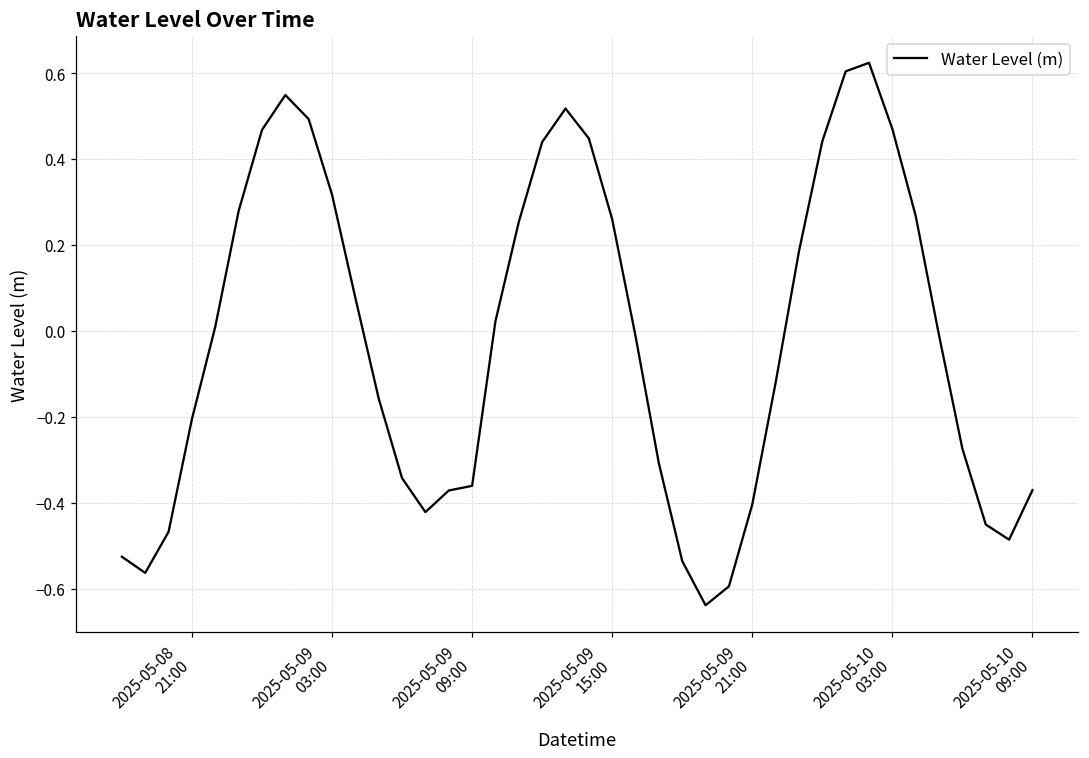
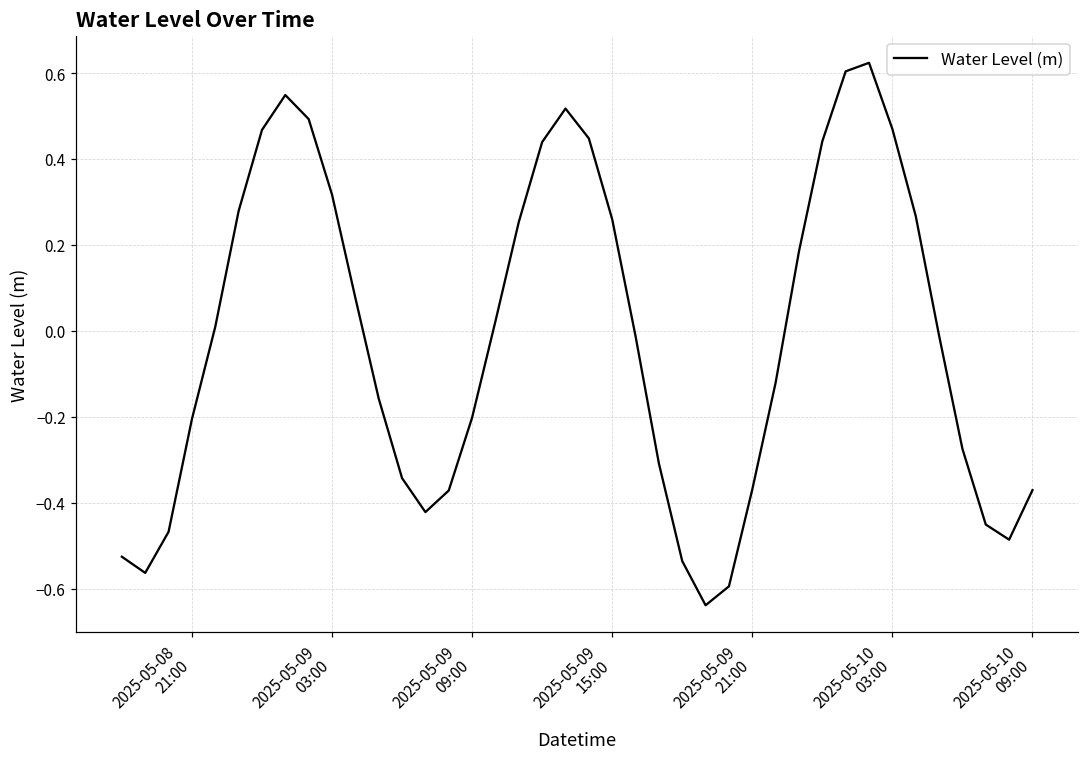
2025-05-09 09:00: -0.36 -> -0.20
2025-05-09 21:00: -0.40 -> -0.37
